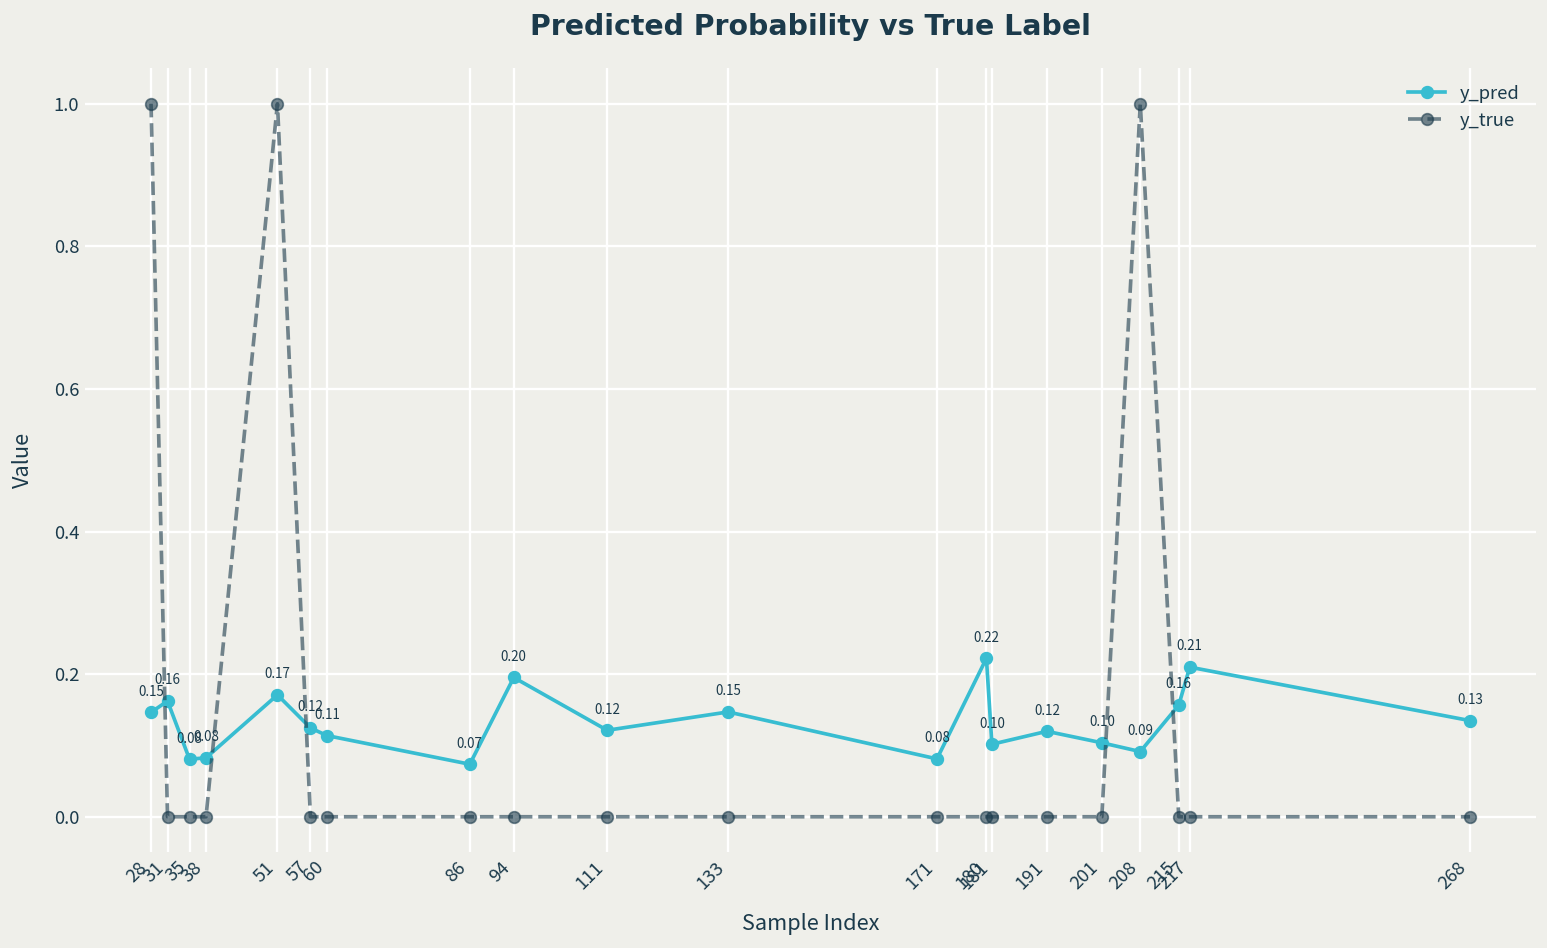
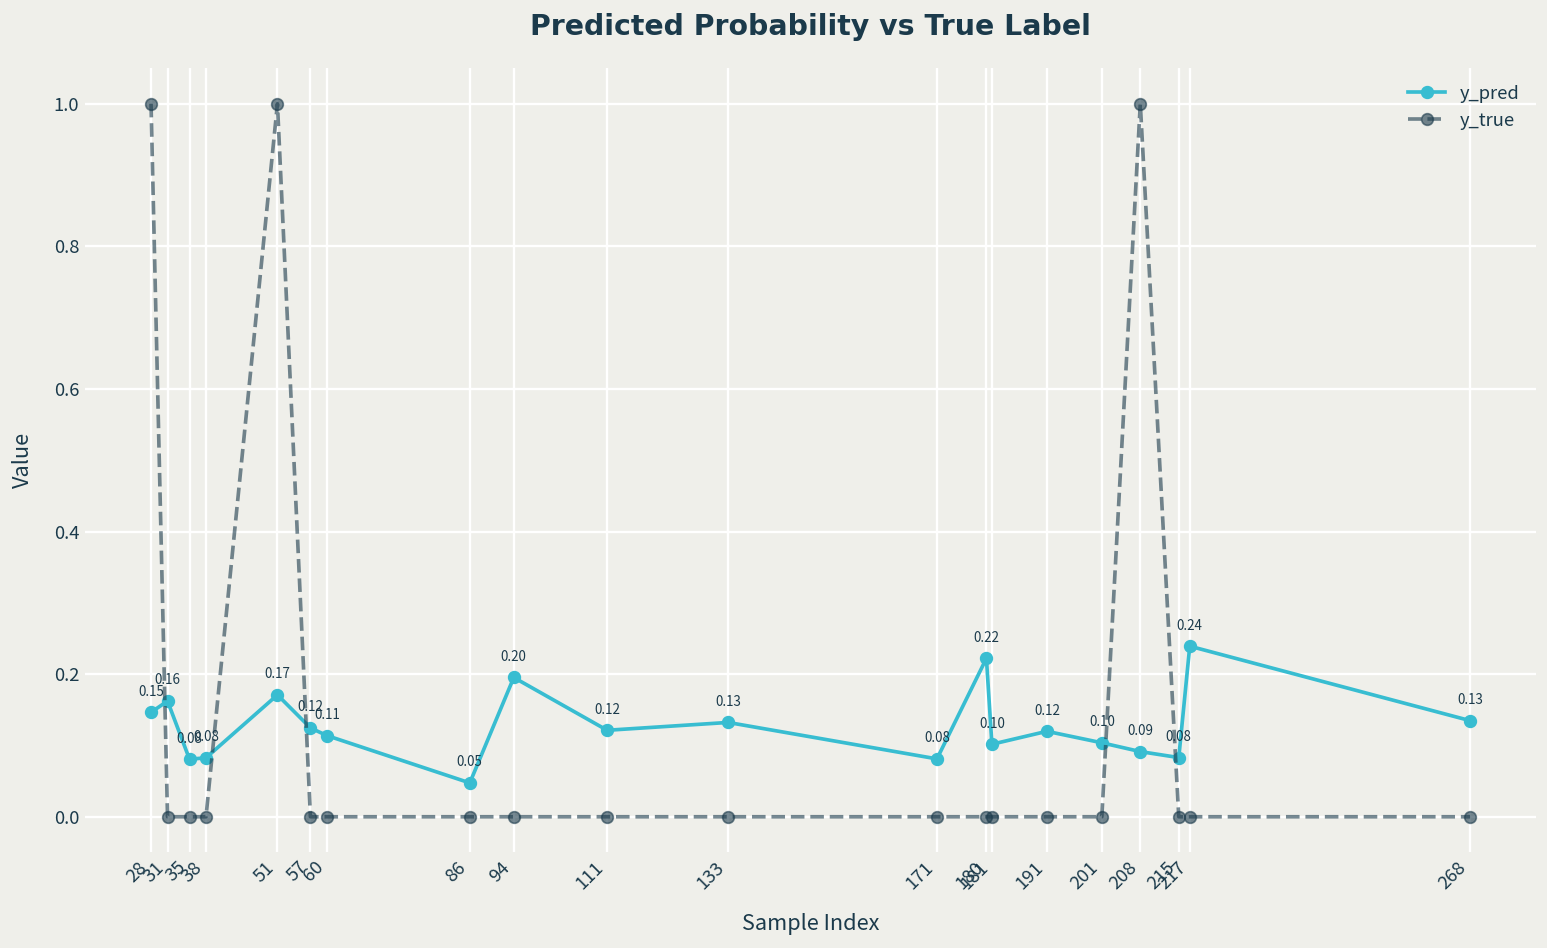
y_pred, 86: 0.07 -> 0.05
y_pred, 133: 0.15 -> 0.13
y_pred, 215: 0.16 -> 0.08
y_pred, 217: 0.21 -> 0.24
